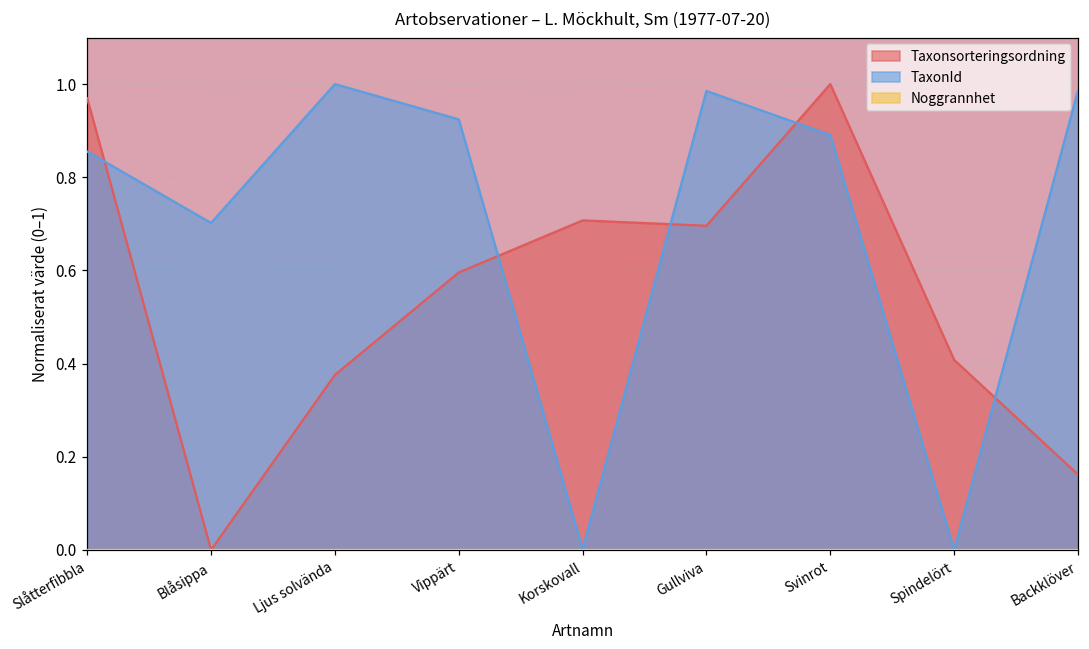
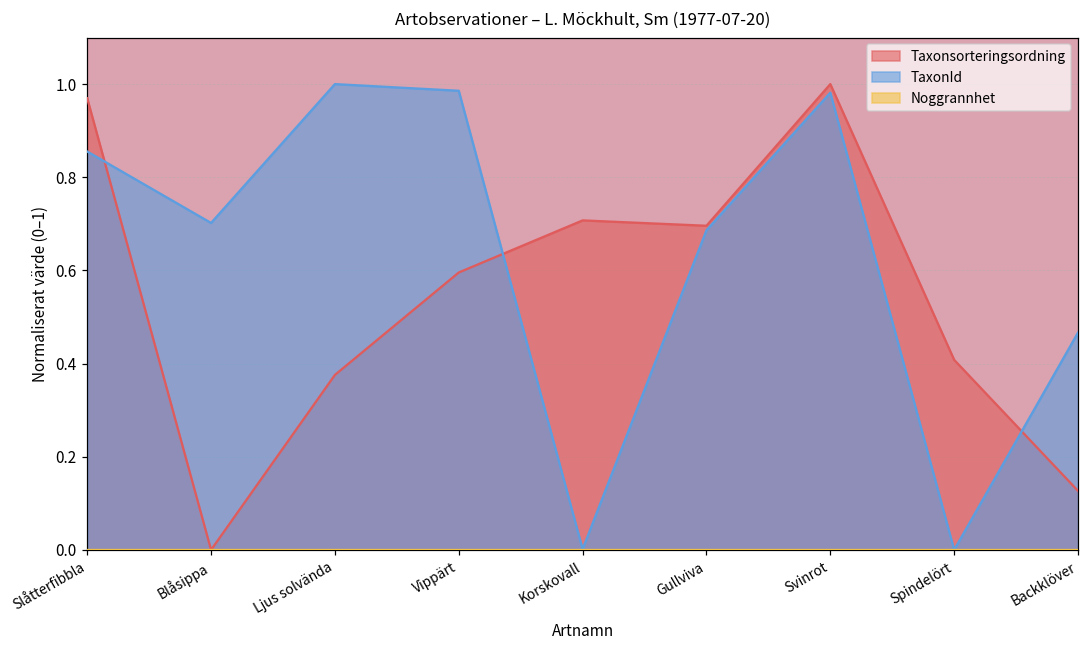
TaxonId, Vippärt: 0.92 -> 0.99
TaxonId, Gullviva: 0.99 -> 0.69
TaxonId, Svinrot: 0.89 -> 0.98
Taxonsorteringsordning, Backklöver: 0.16 -> 0.13
TaxonId, Backklöver: 0.99 -> 0.47
